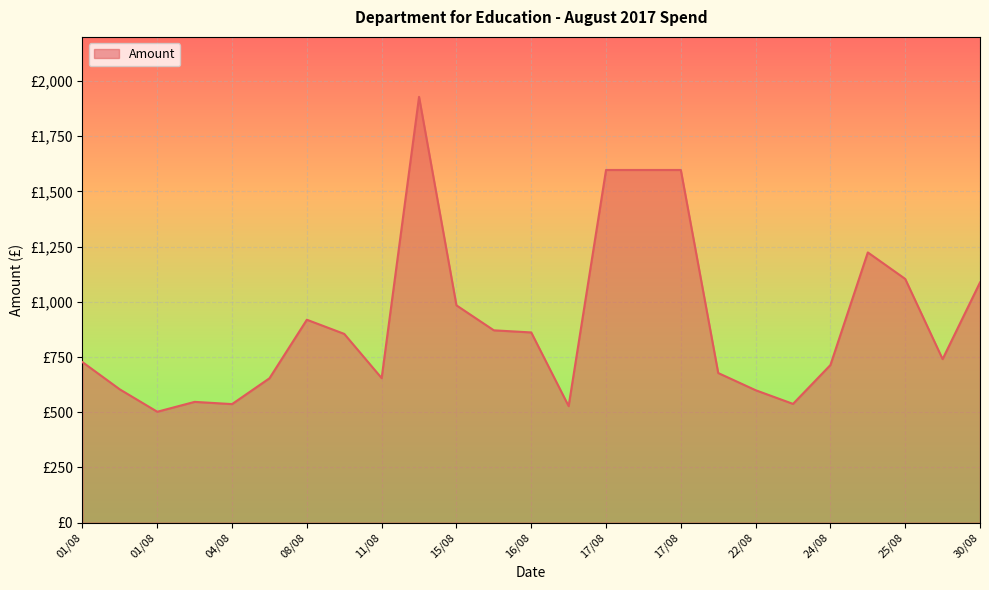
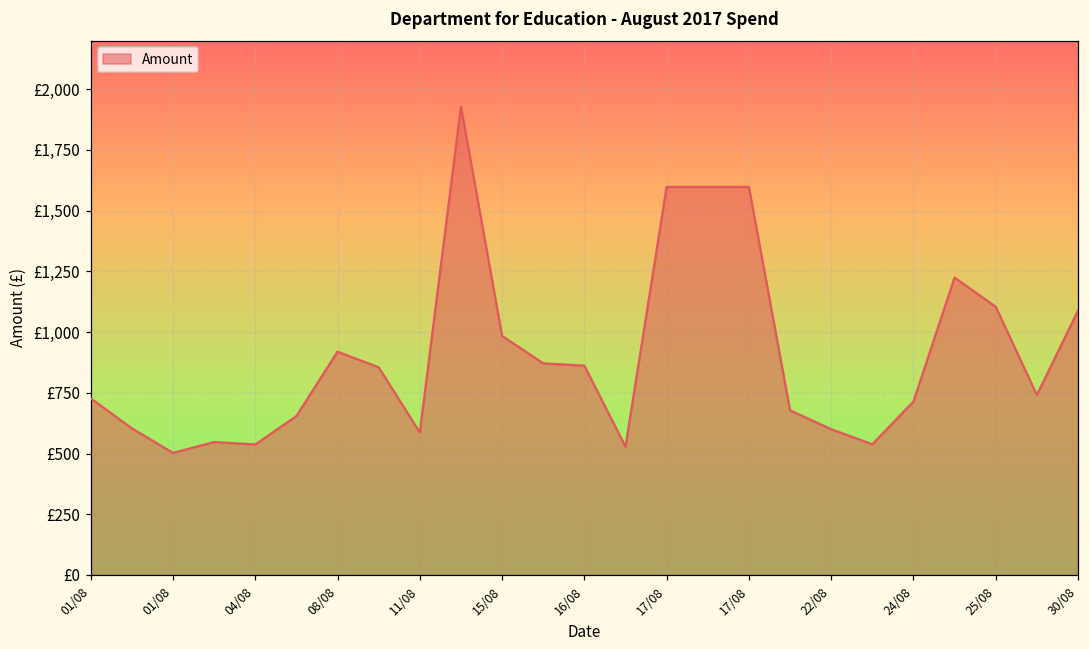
11/08: £650 -> £590
